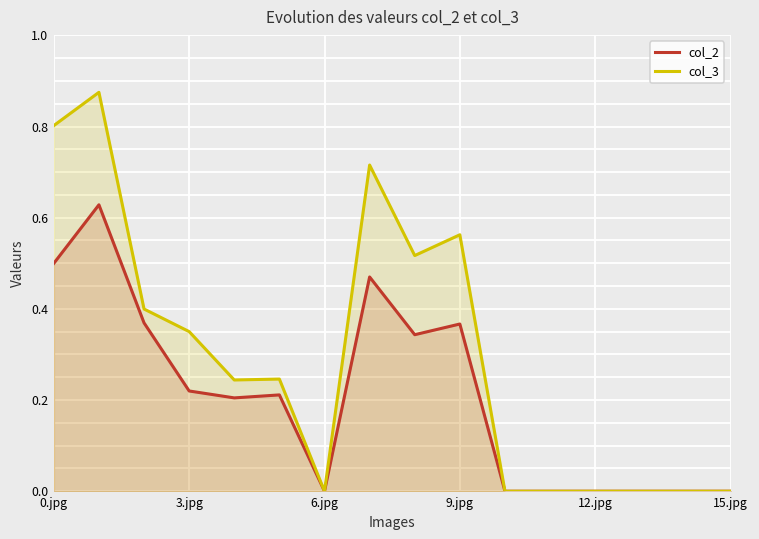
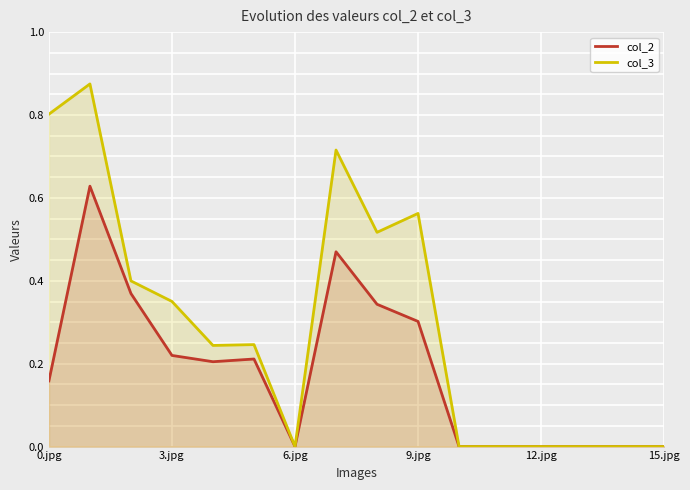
col_2, 0.jpg: 0.50 -> 0.16
col_2, 9.jpg: 0.37 -> 0.30
